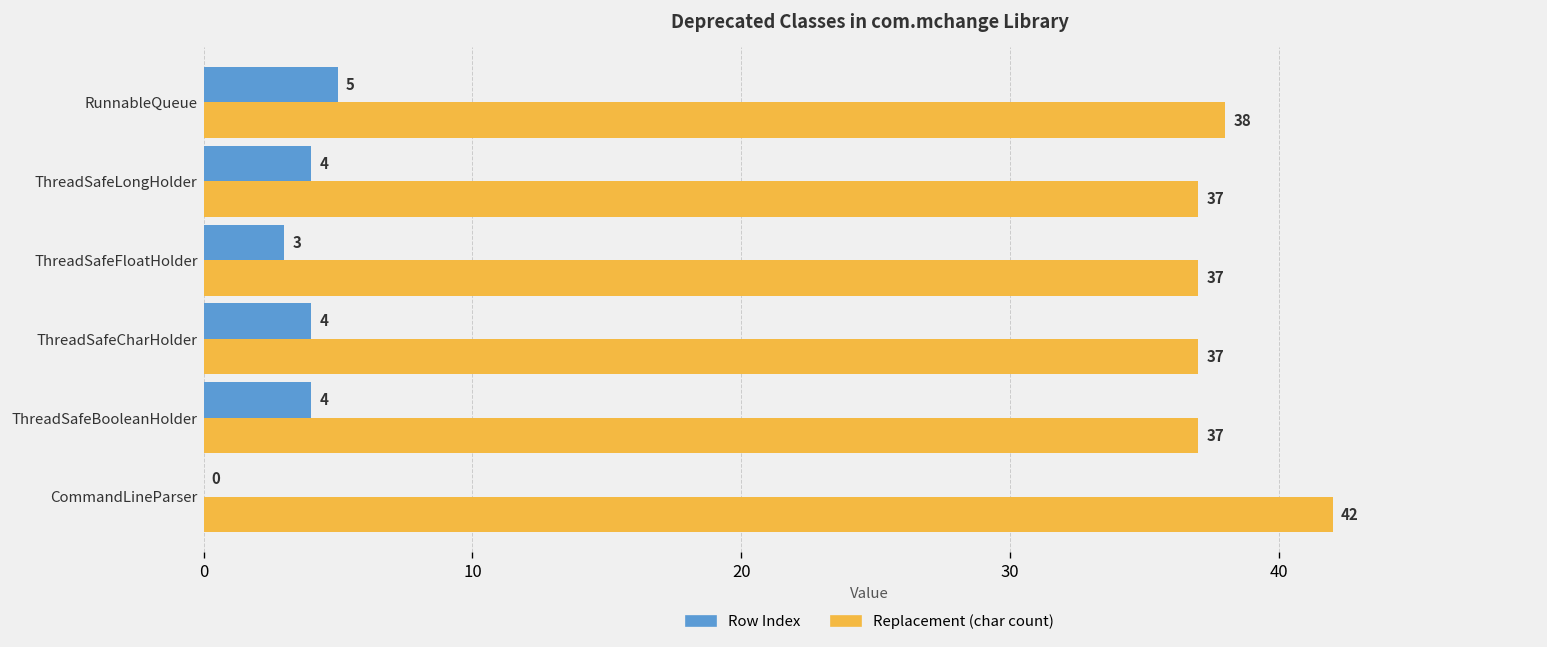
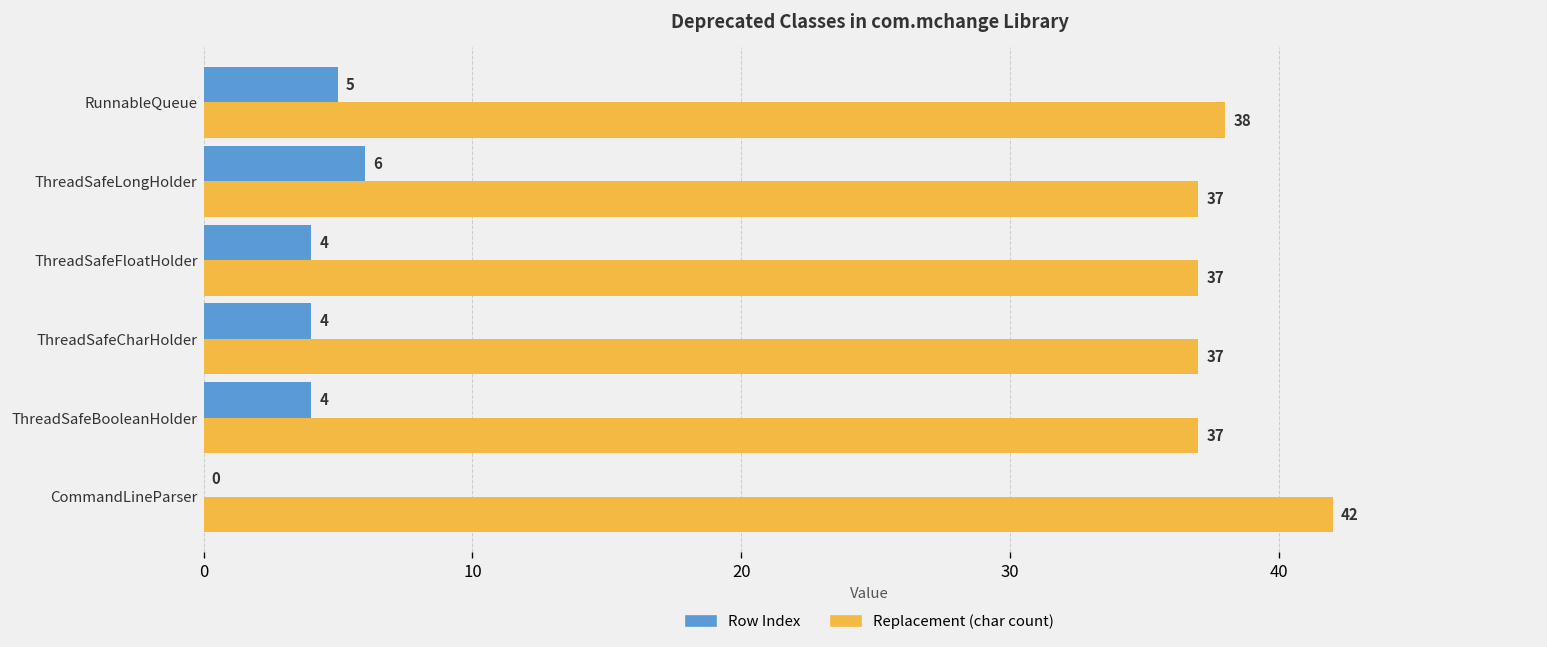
Row Index, ThreadSafeLongHolder: 4 -> 6
Row Index, ThreadSafeFloatHolder: 3 -> 4
